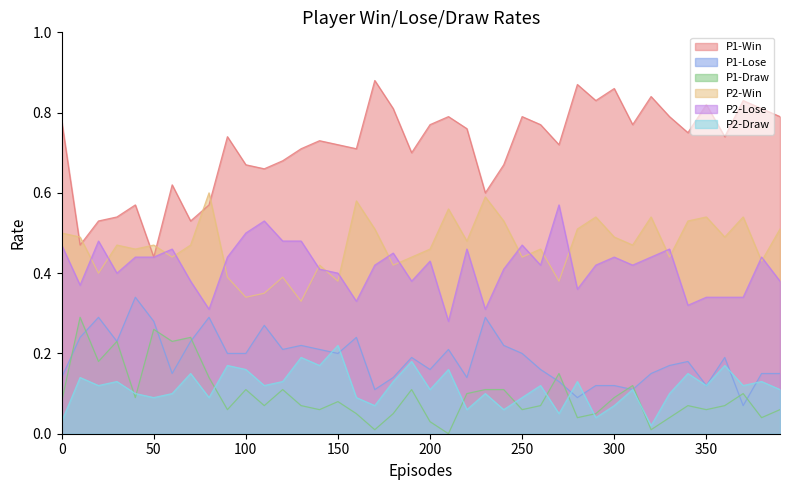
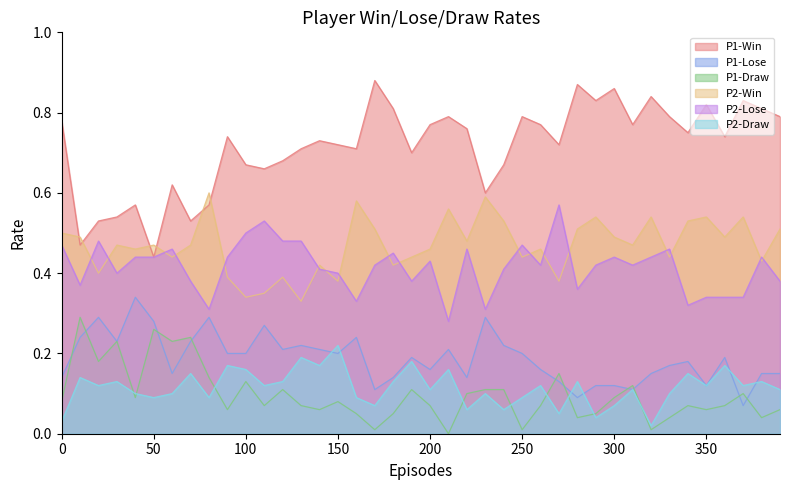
P1-Draw, 100: 0.11 -> 0.13
P1-Draw, 200: 0.03 -> 0.07
P1-Draw, 250: 0.06 -> 0.01
